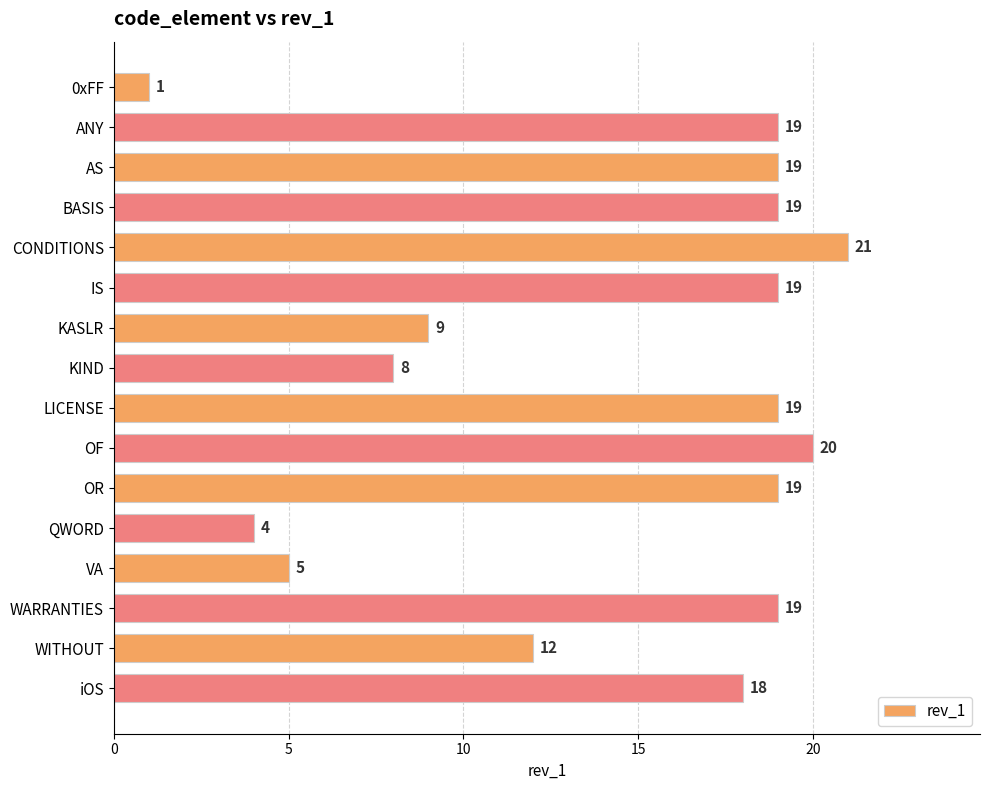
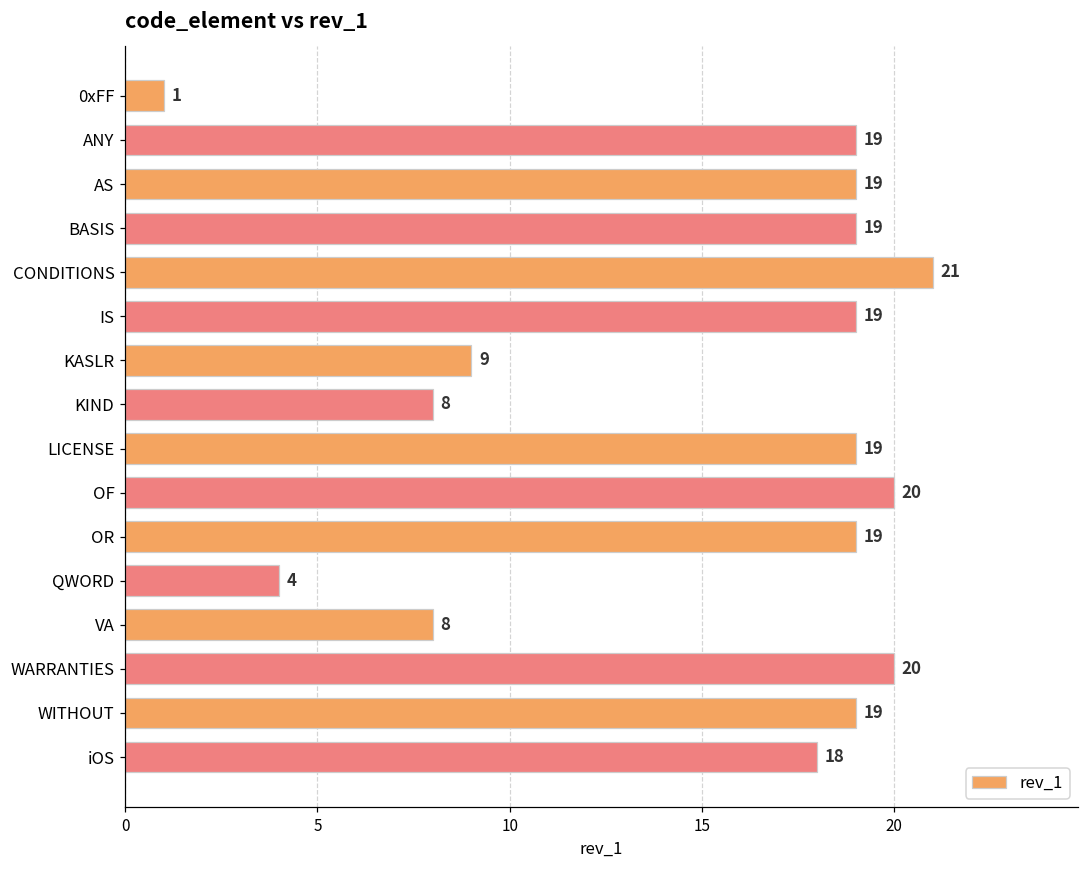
VA: 5 -> 8
WARRANTIES: 19 -> 20
WITHOUT: 12 -> 19
